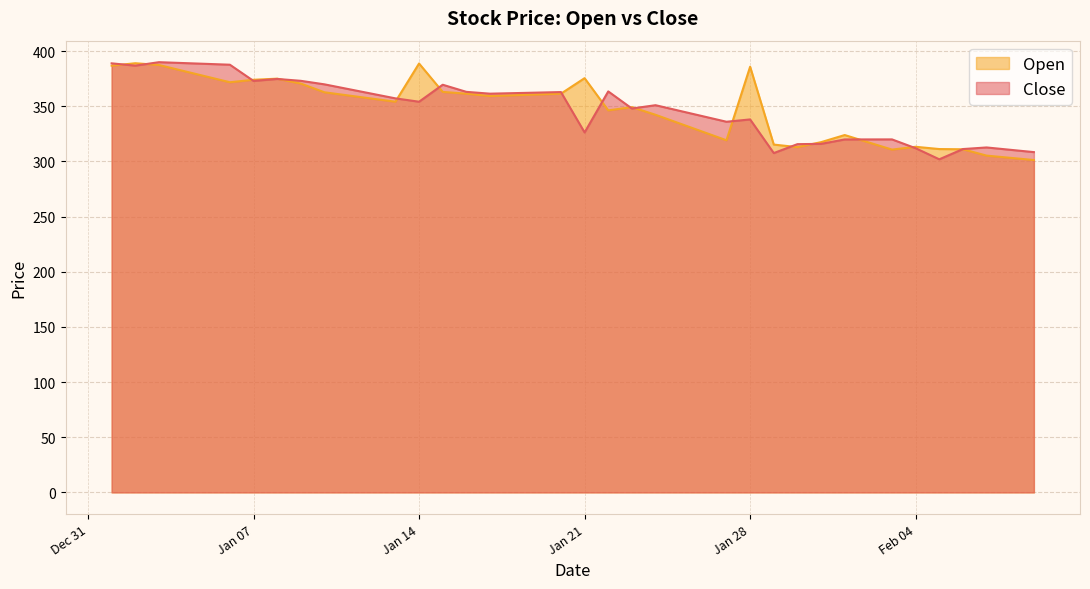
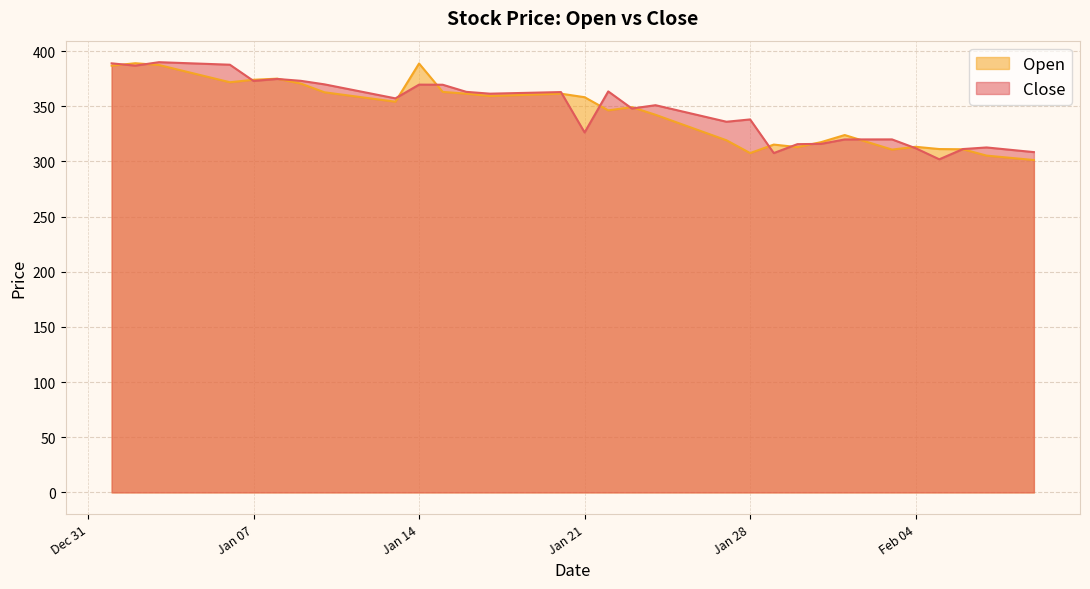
Close, Jan 14: 354 -> 370
Open, Jan 21: 376 -> 358
Open, Jan 28: 386 -> 308
